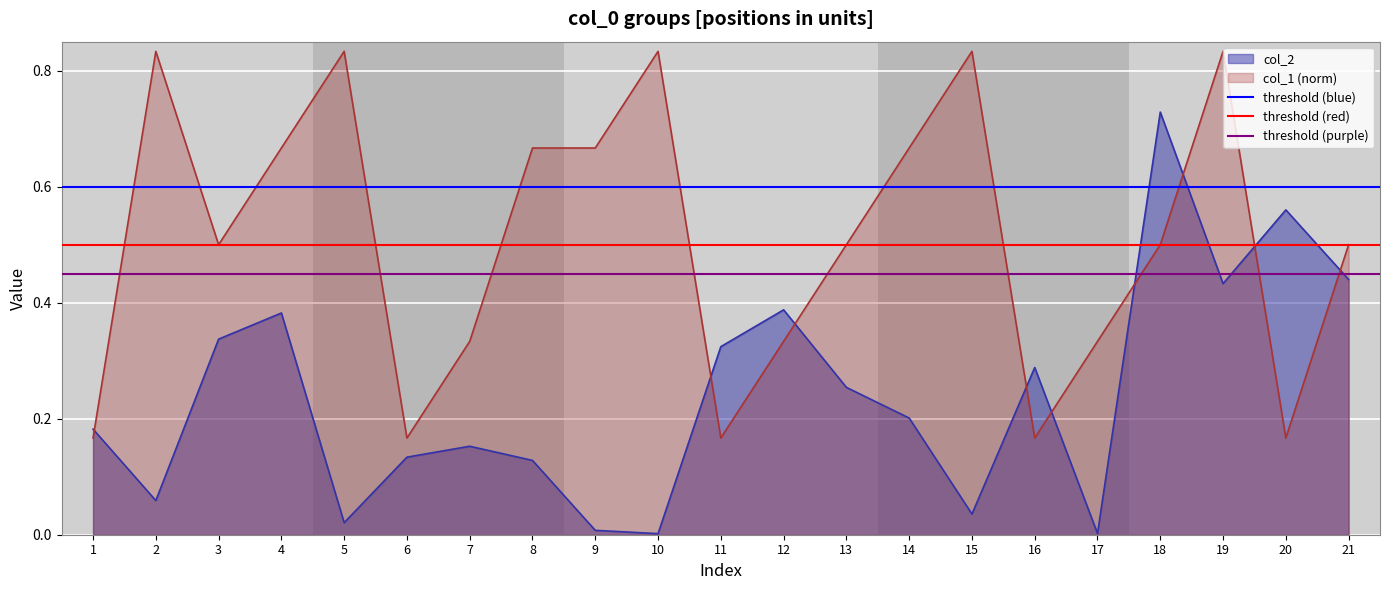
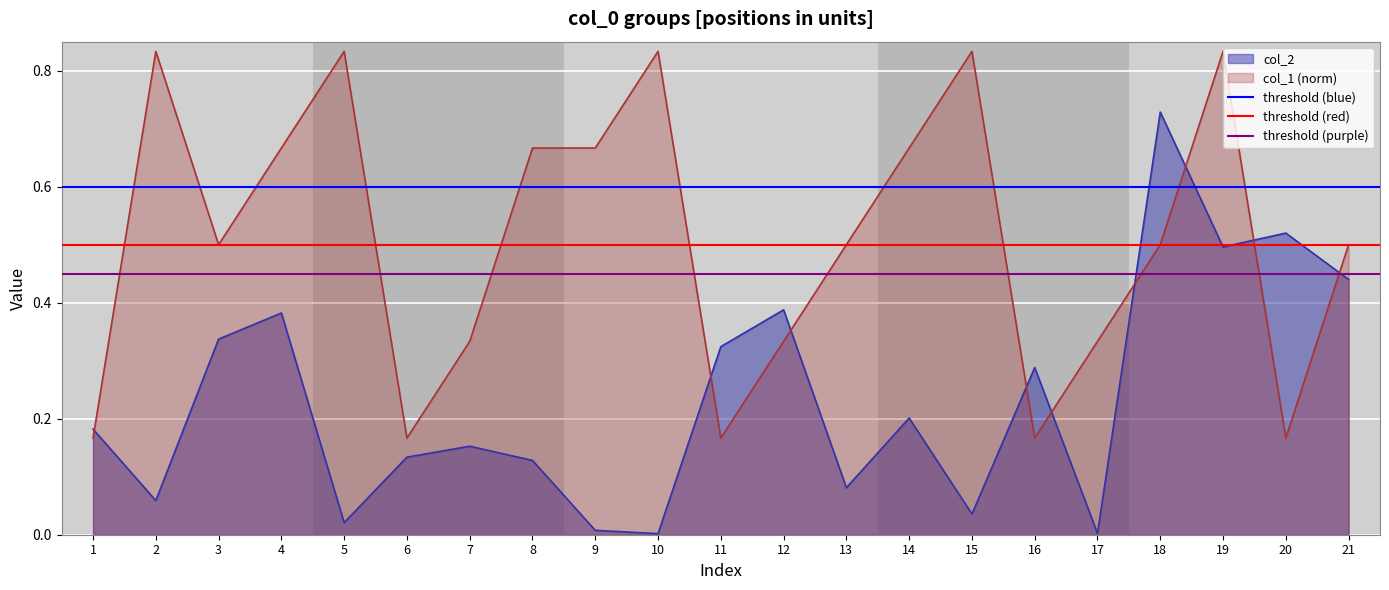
col_2, 13: 0.25 -> 0.08
col_2, 19: 0.43 -> 0.50
col_2, 20: 0.56 -> 0.52
